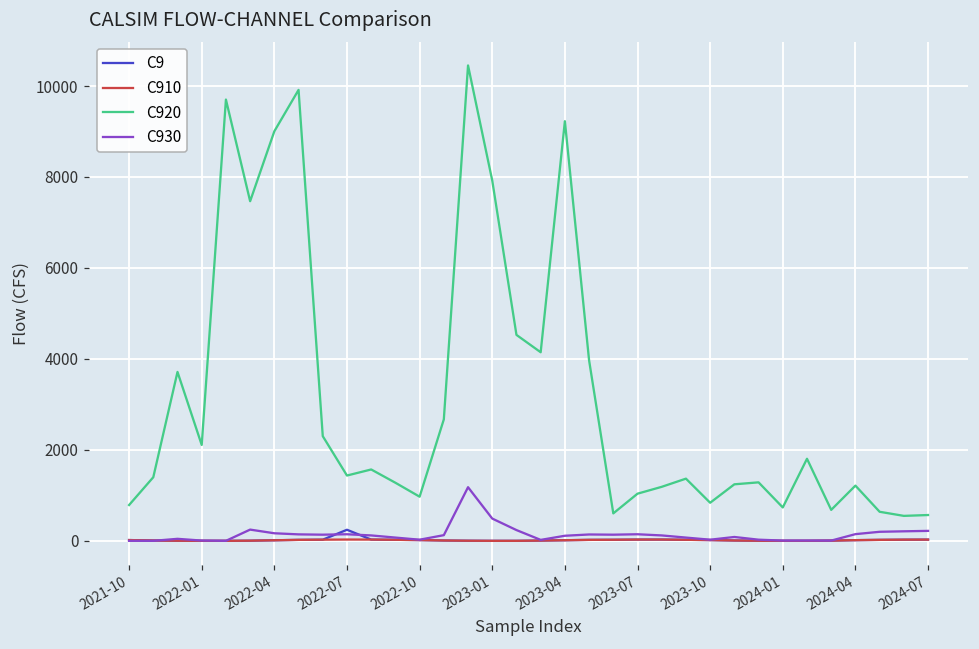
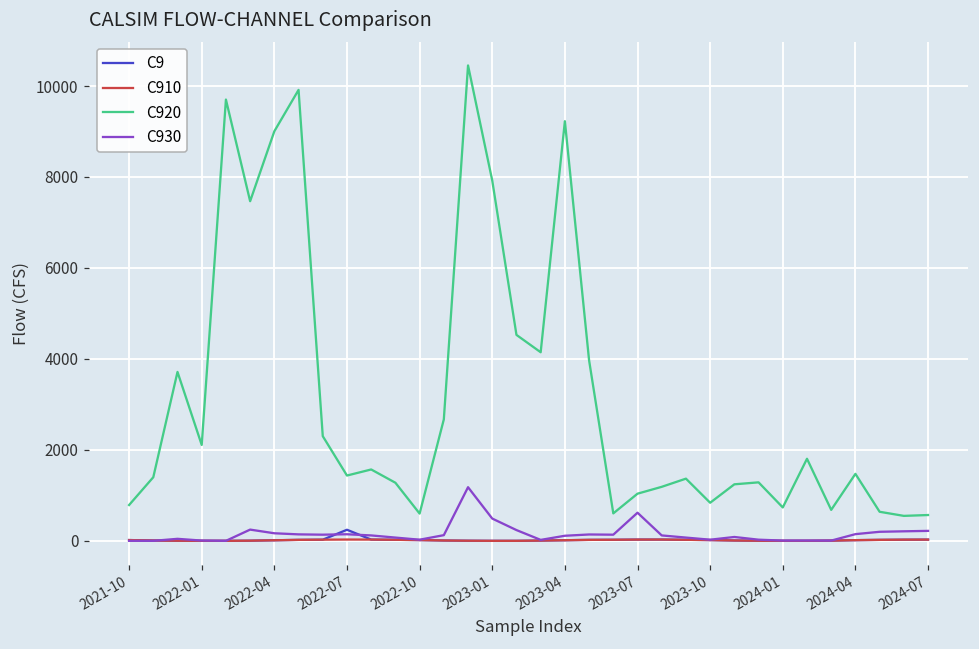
C920, 2022-10: 1000 -> 600
C930, 2023-07: 100 -> 600
C920, 2024-04: 1200 -> 1500
